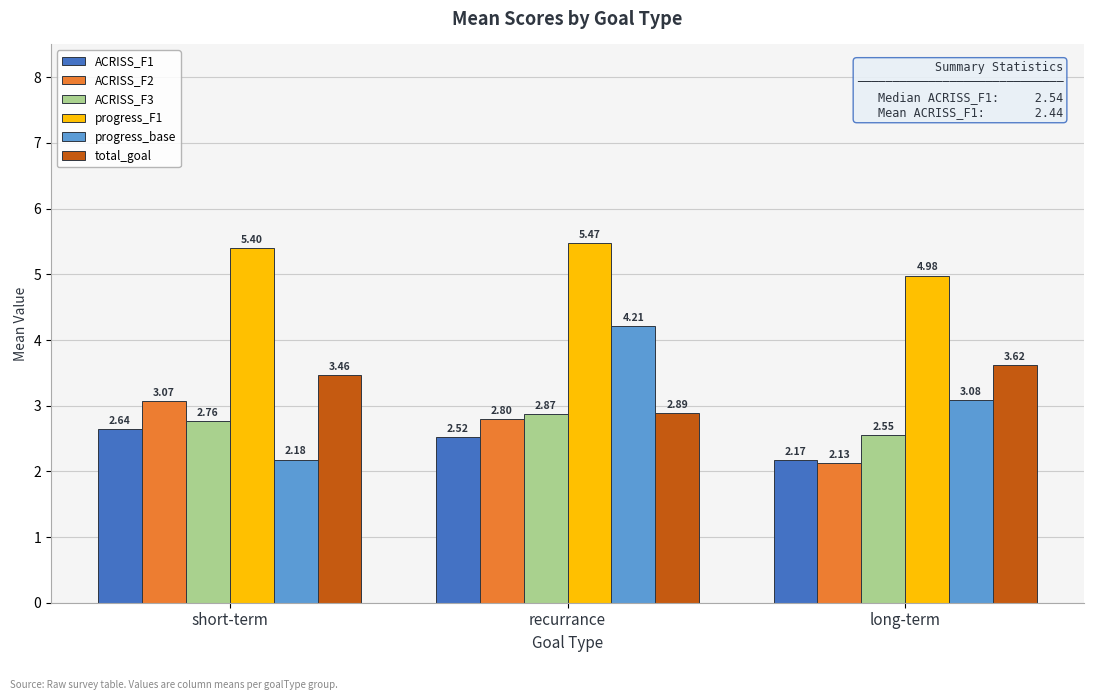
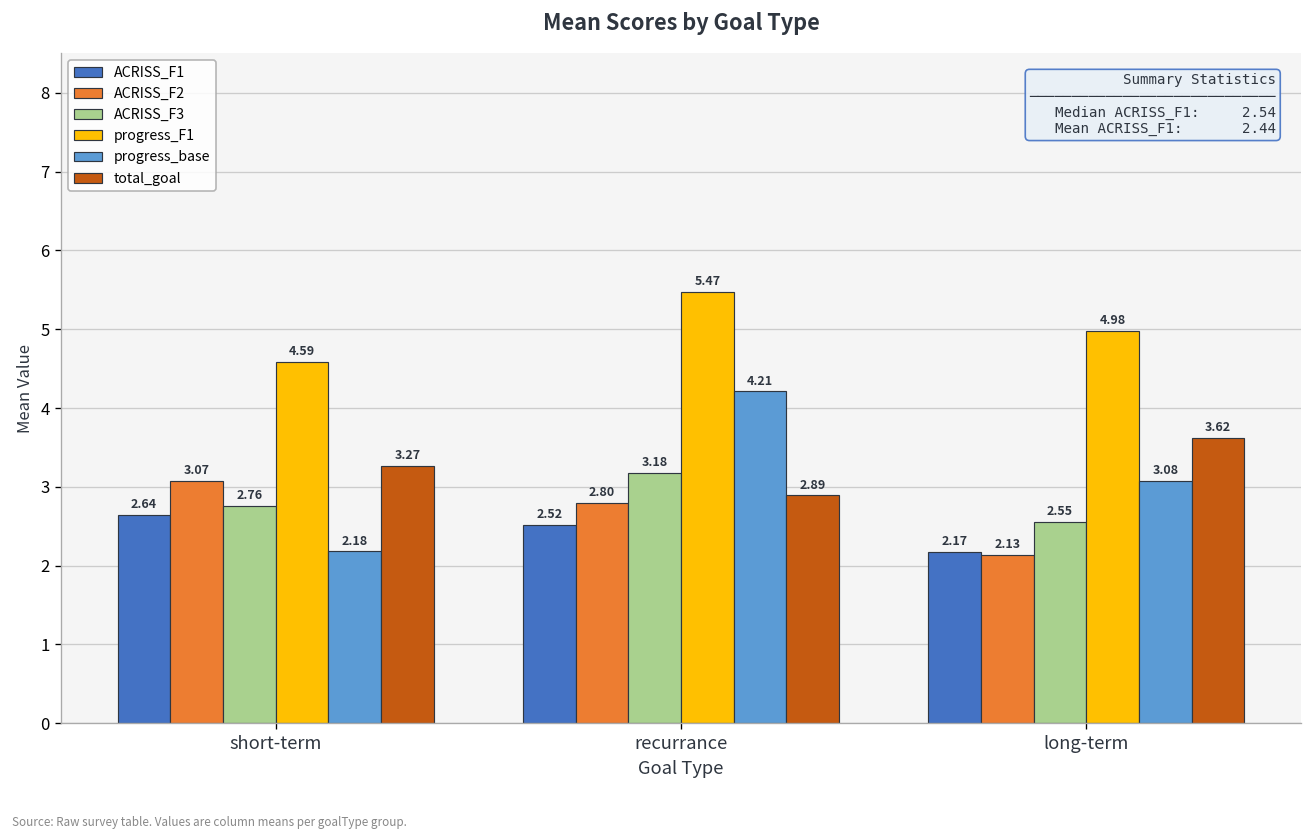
progress_F1, short-term: 5.40 -> 4.59
total_goal, short-term: 3.46 -> 3.27
ACRISS_F3, recurrance: 2.87 -> 3.18
